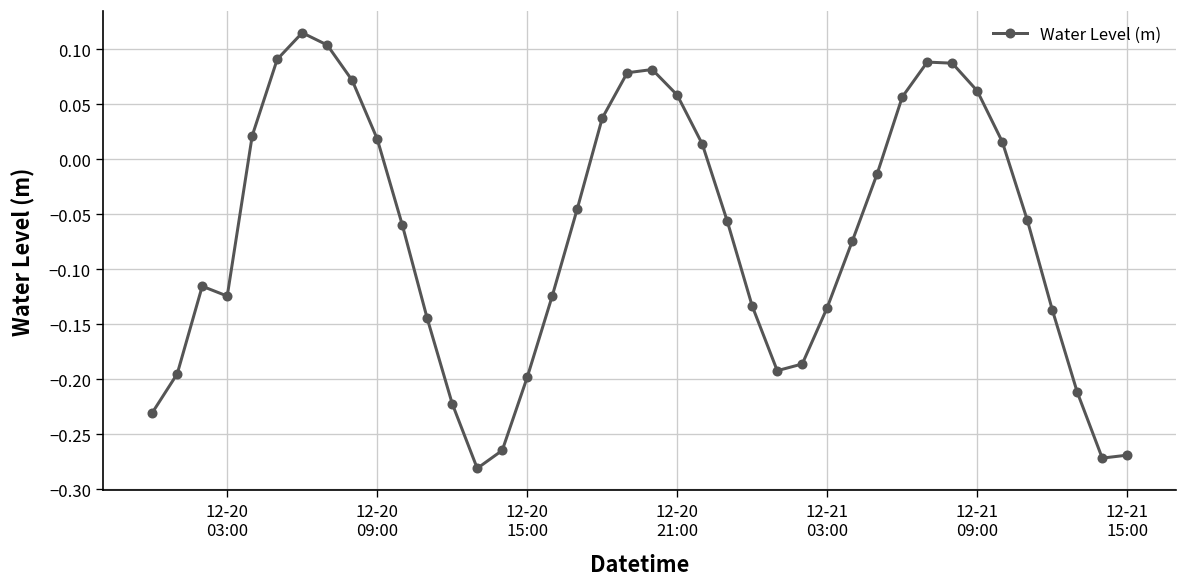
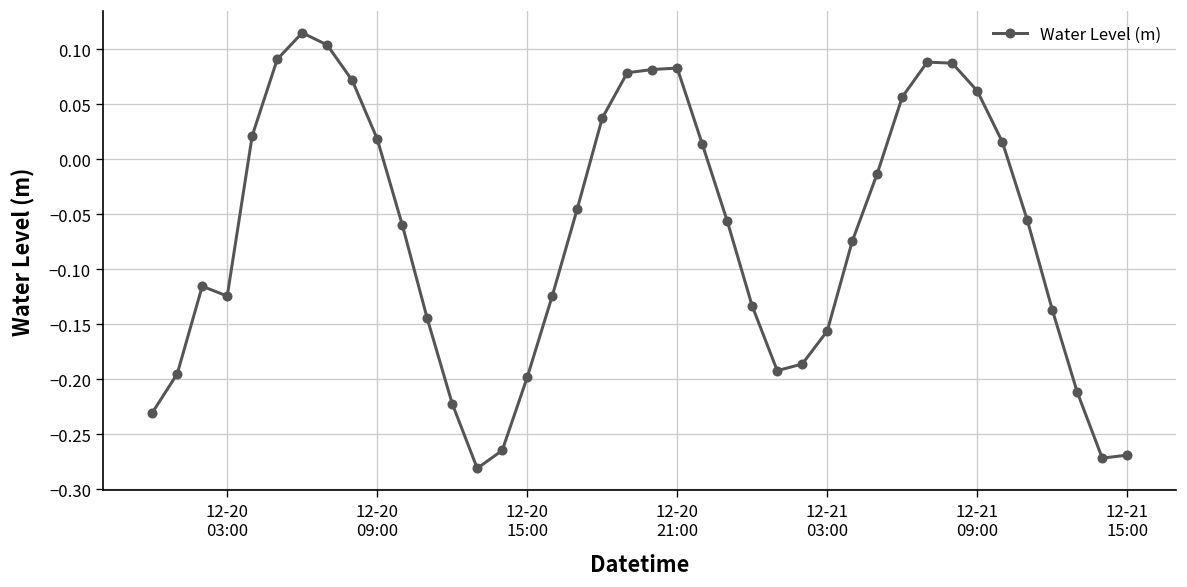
12-20 21:00: 0.06 -> 0.08
12-21 03:00: -0.13 -> -0.16
